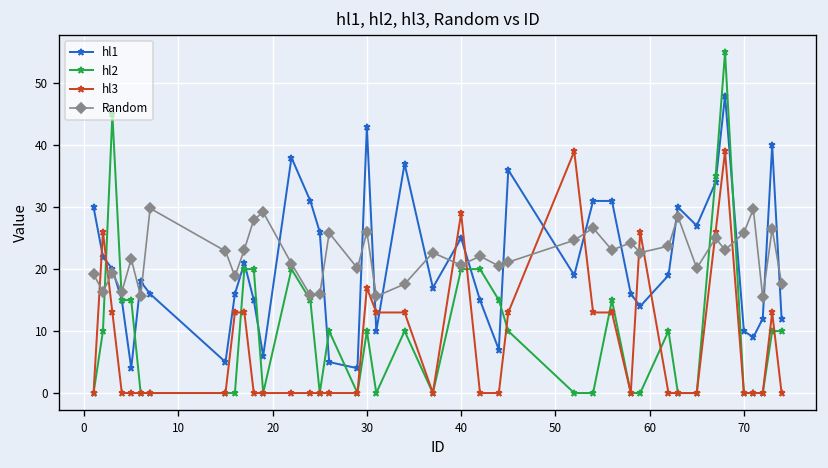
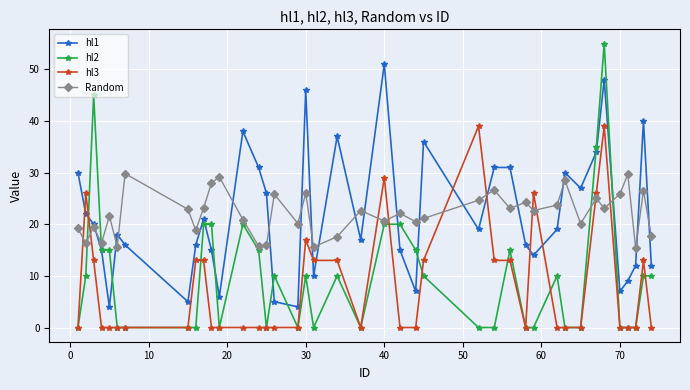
hl1, 30: 43 -> 46
hl1, 40: 25 -> 51
hl1, 70: 10 -> 7
